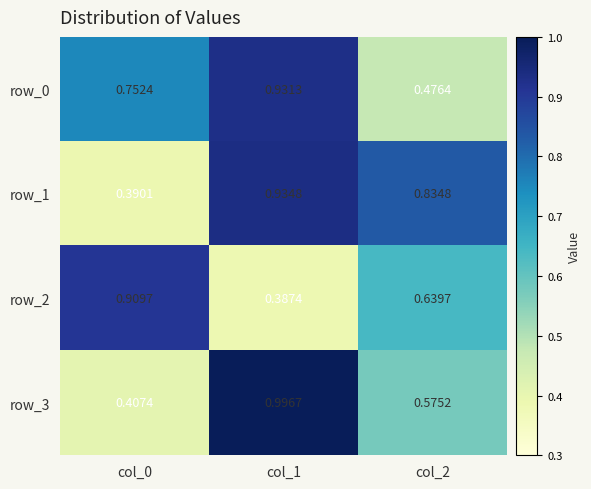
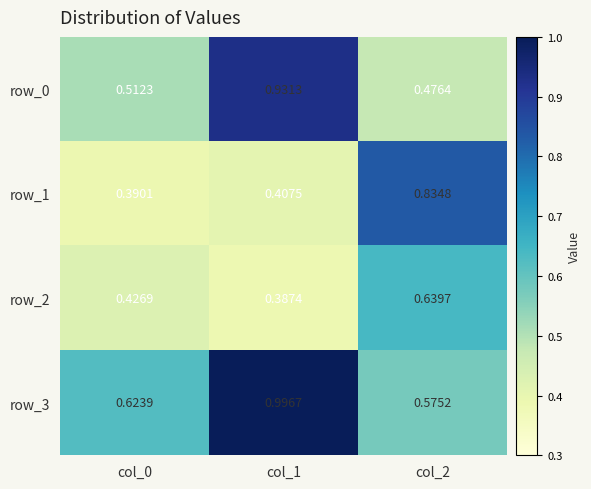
row_0, col_0: 0.7524 -> 0.5123
row_1, col_1: 0.9348 -> 0.4075
row_2, col_0: 0.9097 -> 0.4269
row_3, col_0: 0.4074 -> 0.6239
